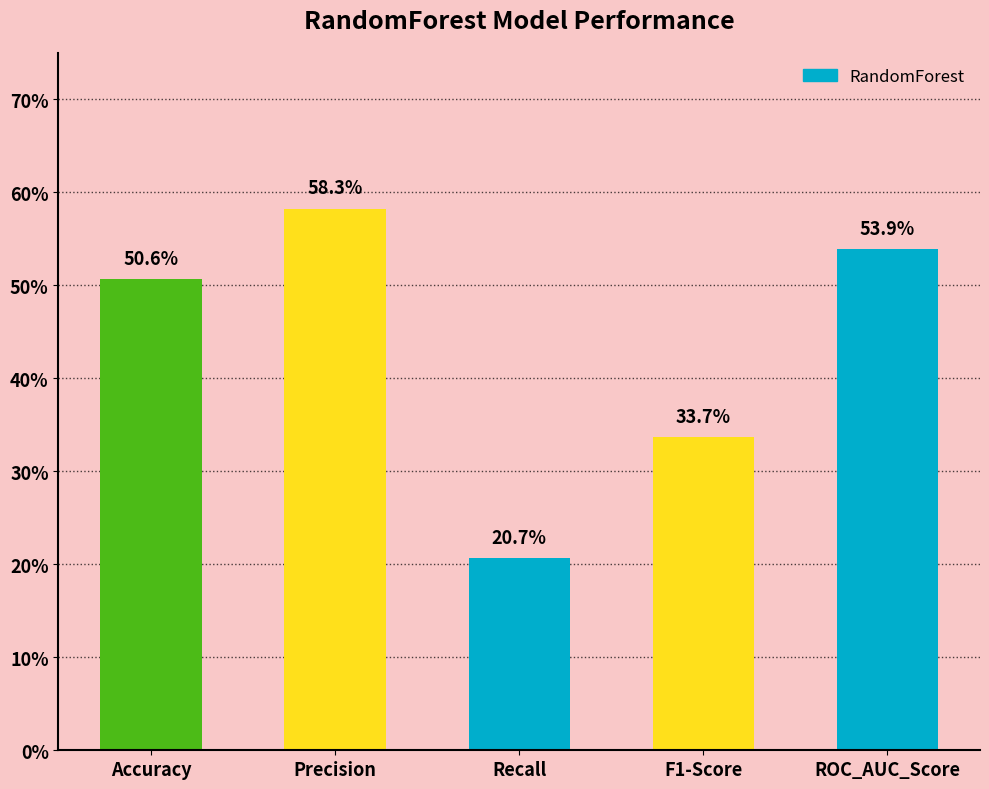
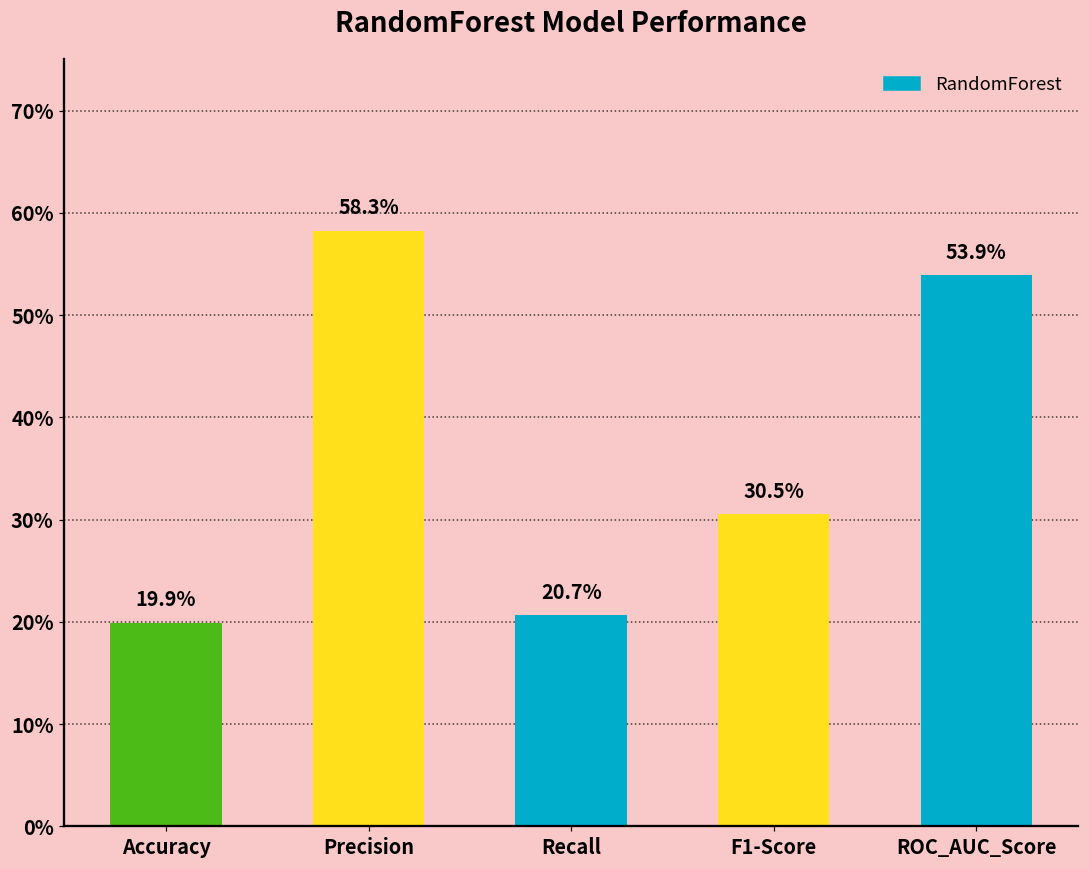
Accuracy: 50.6% -> 19.9%
F1-Score: 33.7% -> 30.5%
